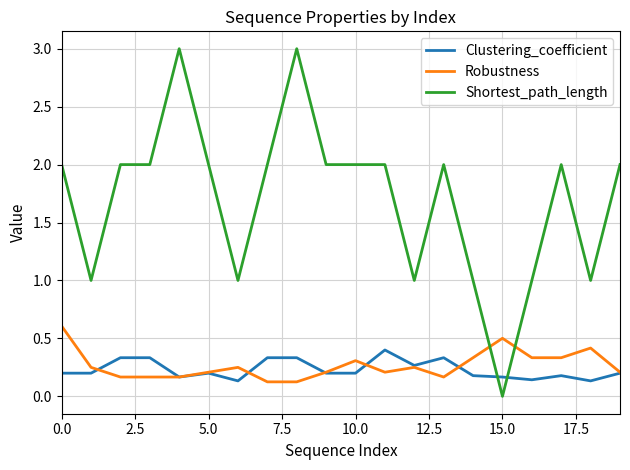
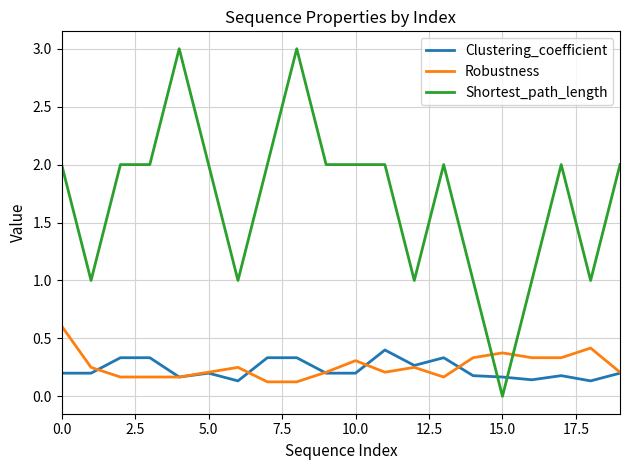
Robustness, 15.0: 0.50 -> 0.38
